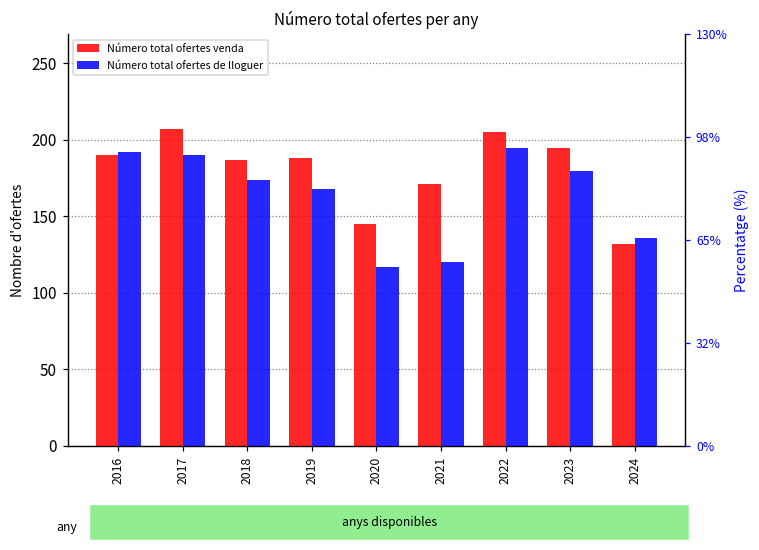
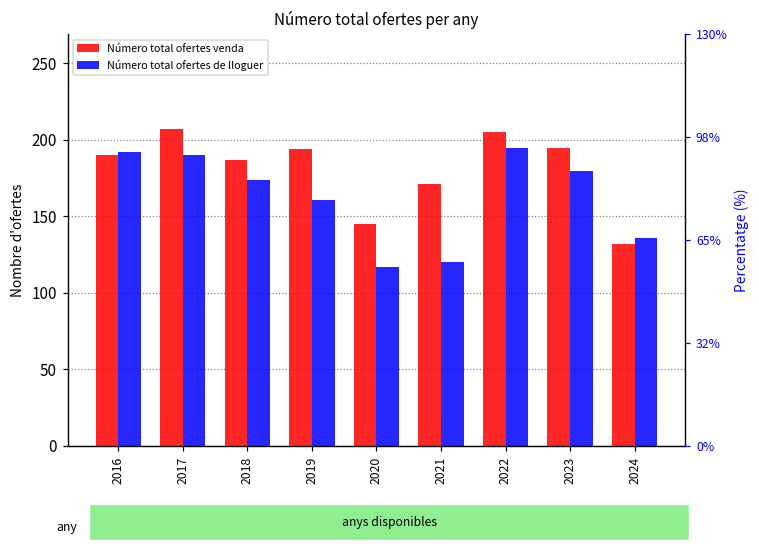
Número total ofertes venda, 2019: 188 -> 194
Número total ofertes de lloguer, 2019: 168 -> 161
